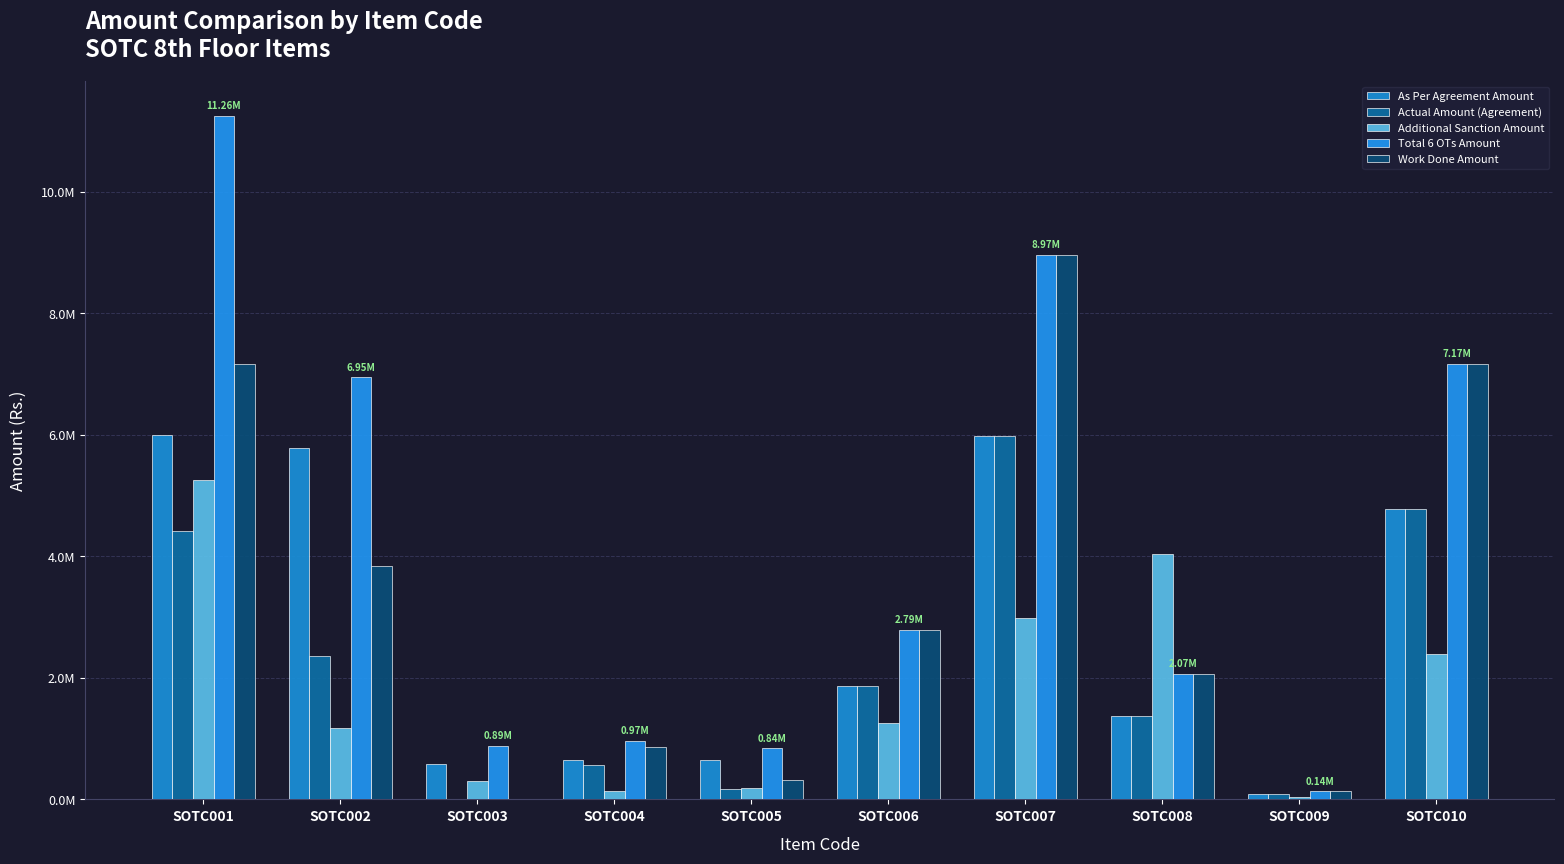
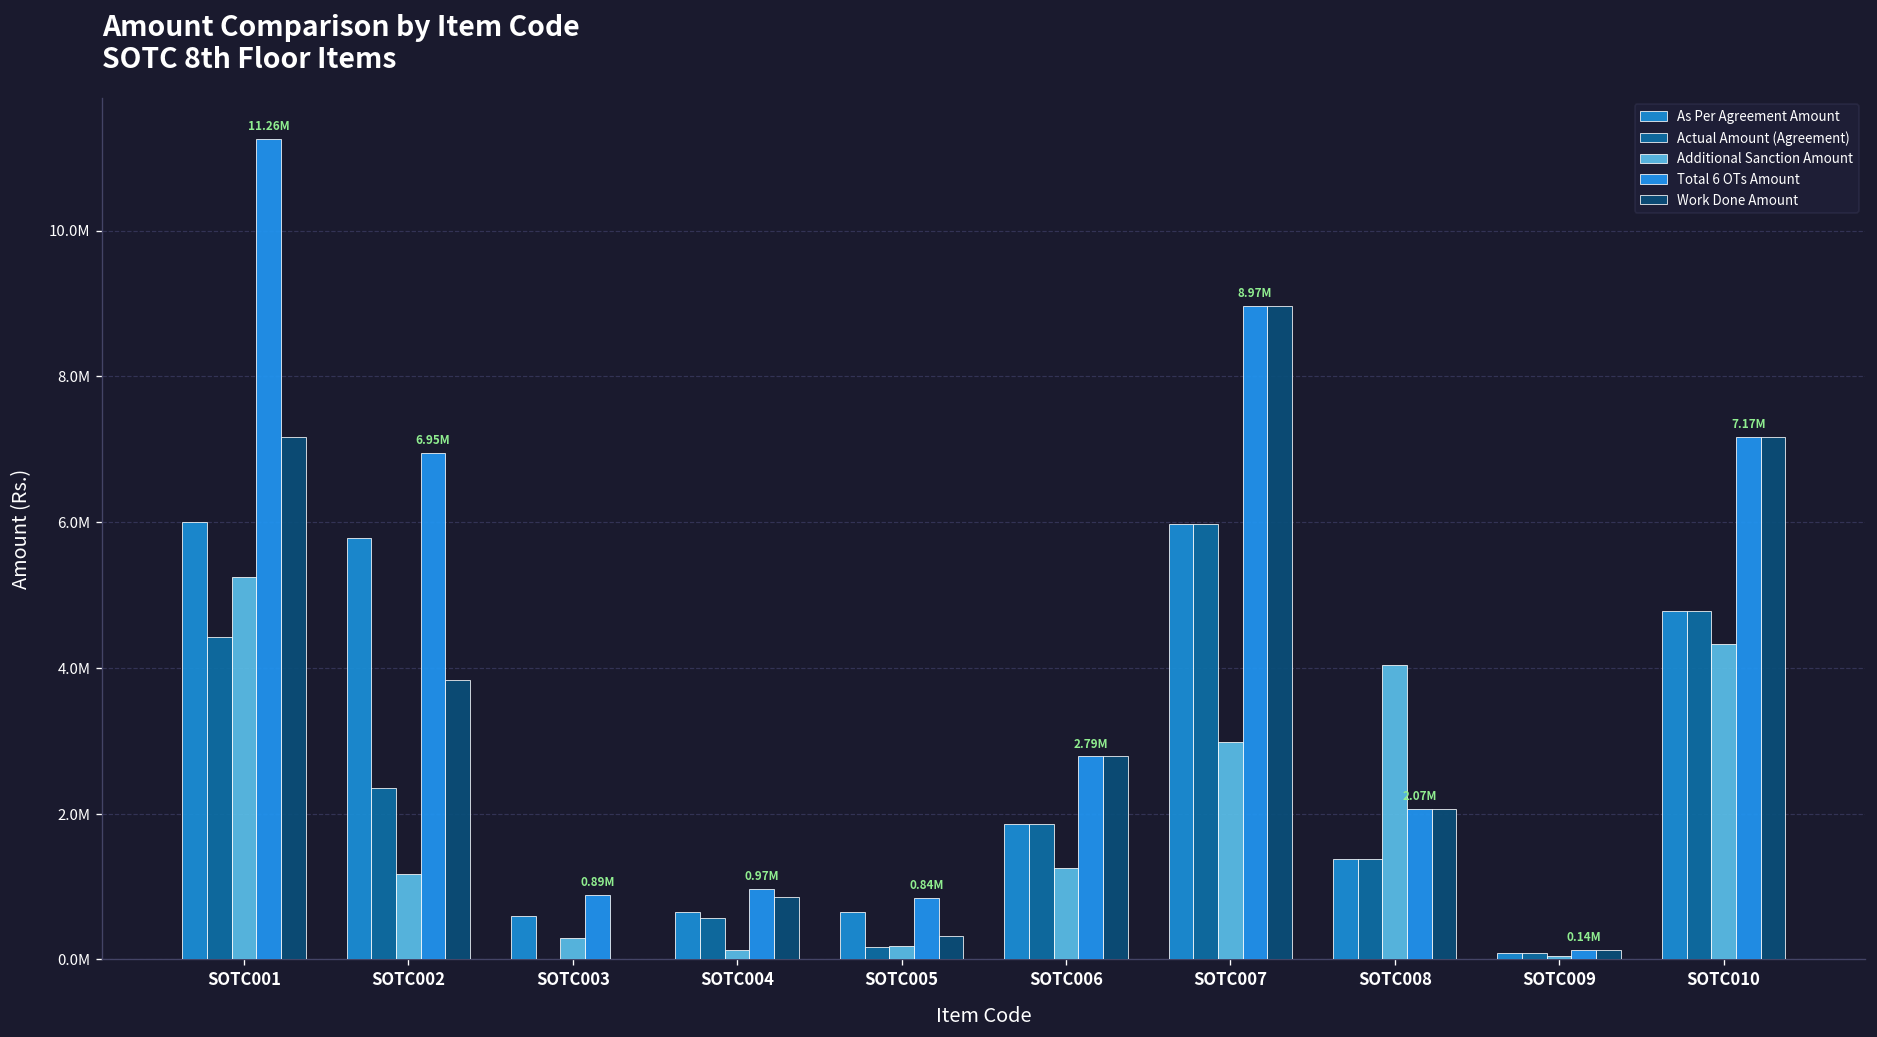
Additional Sanction Amount, SOTC010: 2400000 -> 4300000
